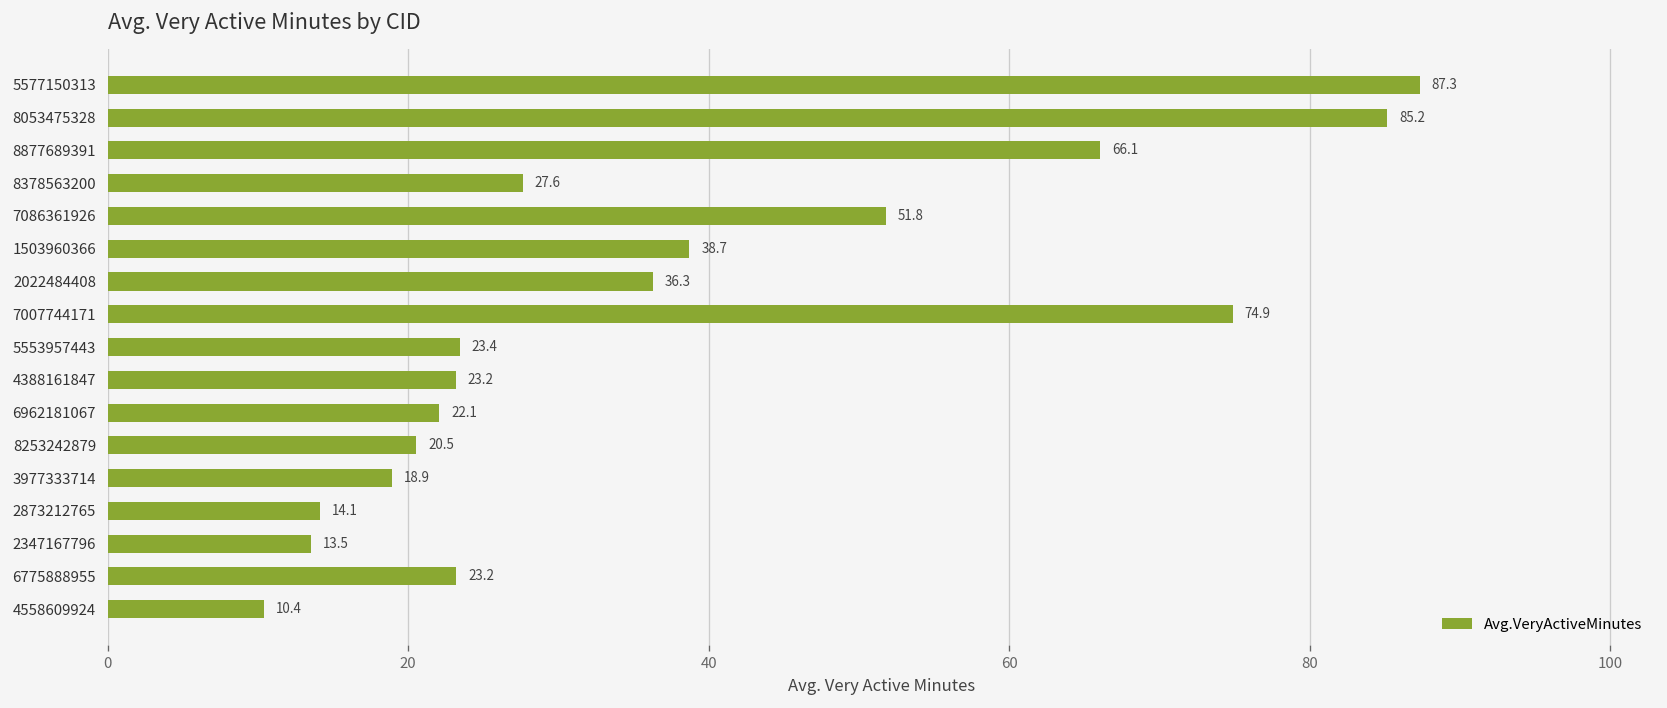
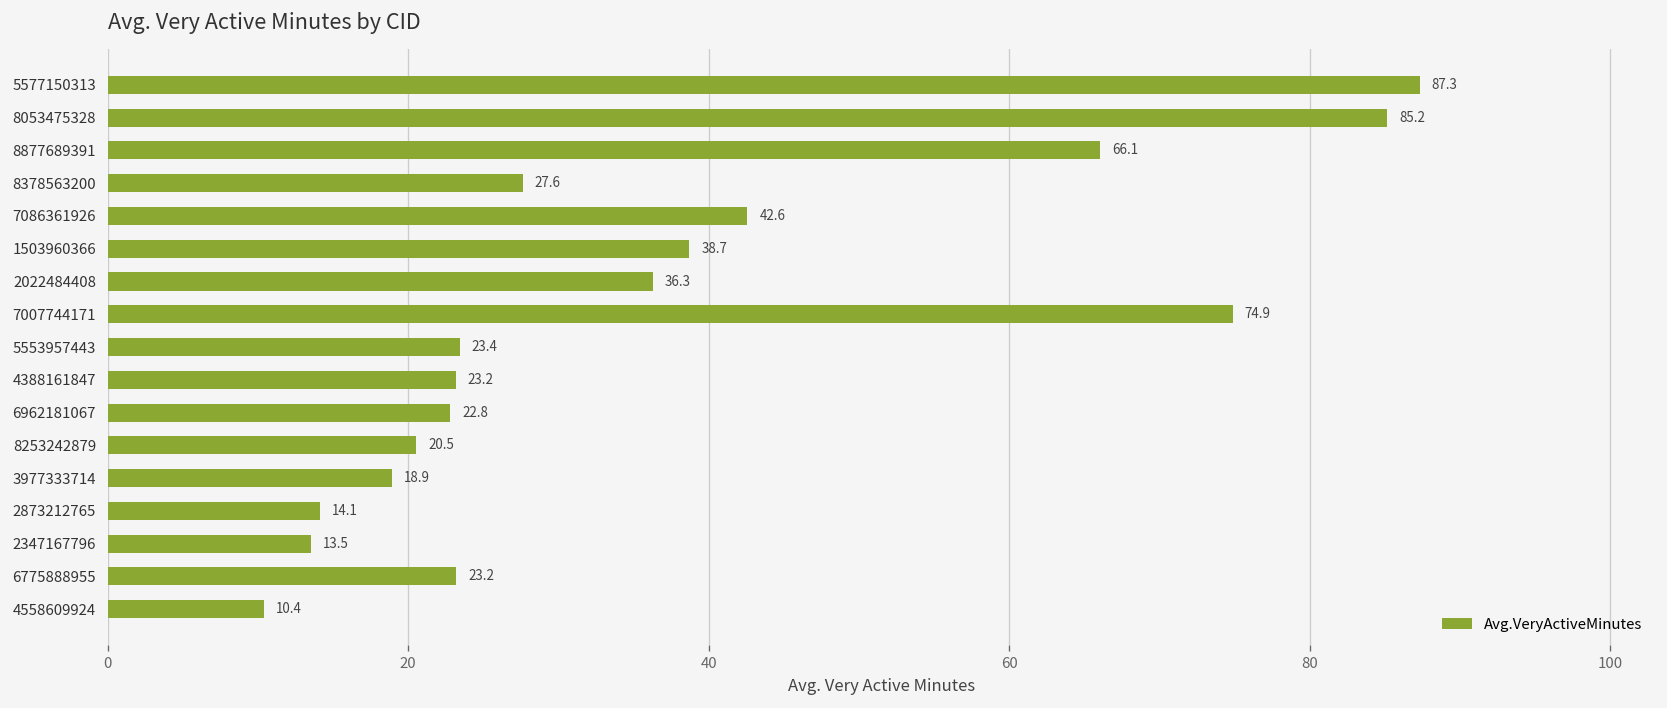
7086361926: 51.8 -> 42.6
6962181067: 22.1 -> 22.8
